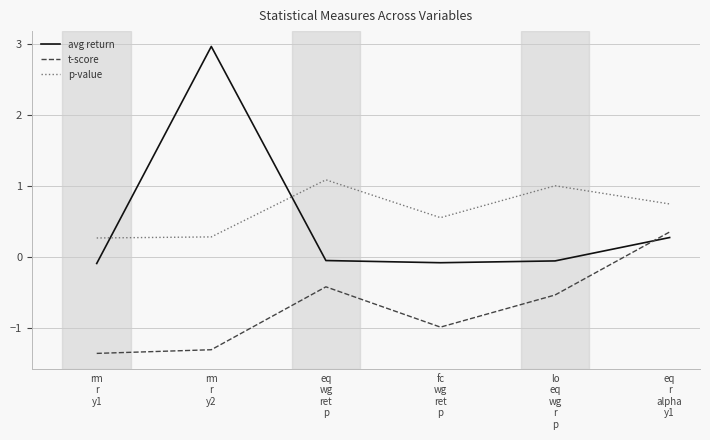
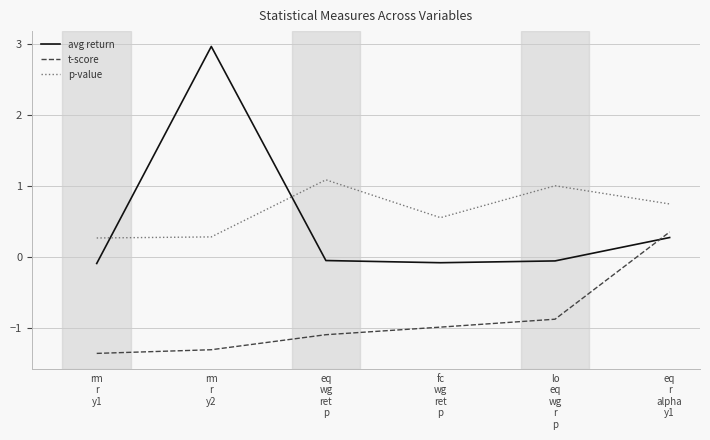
t-score, eq wg ret p: -0.4 -> -1.1
t-score, lo eq wg r p: -0.5 -> -0.9
